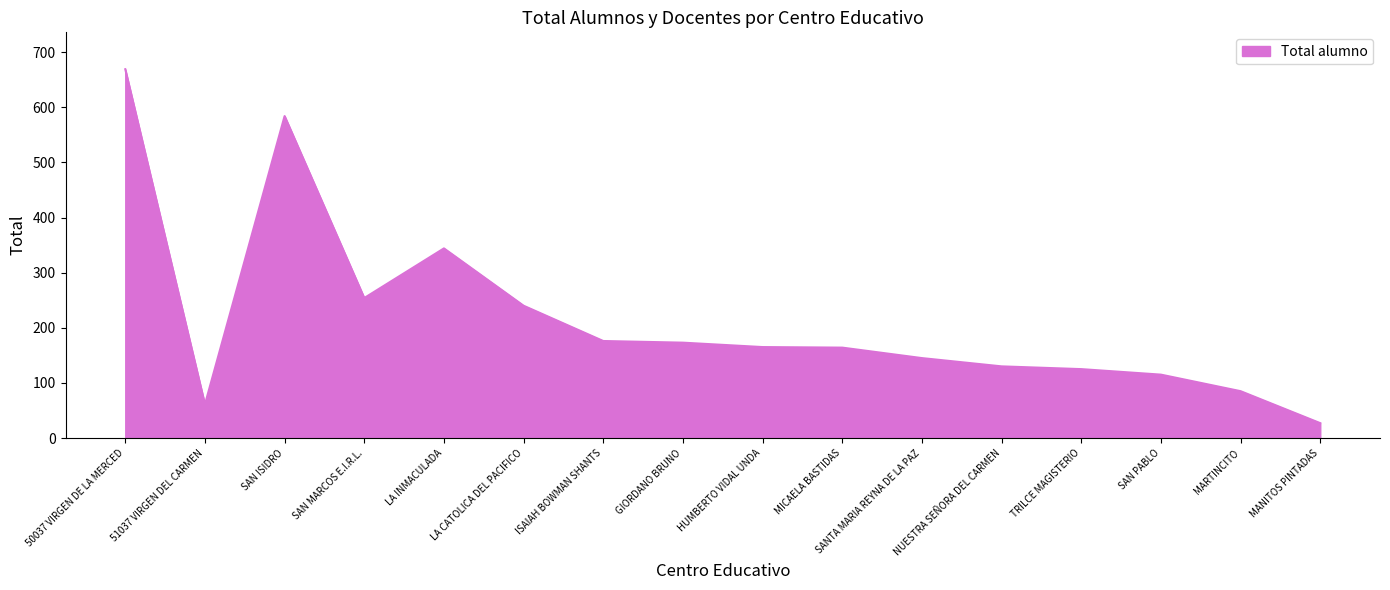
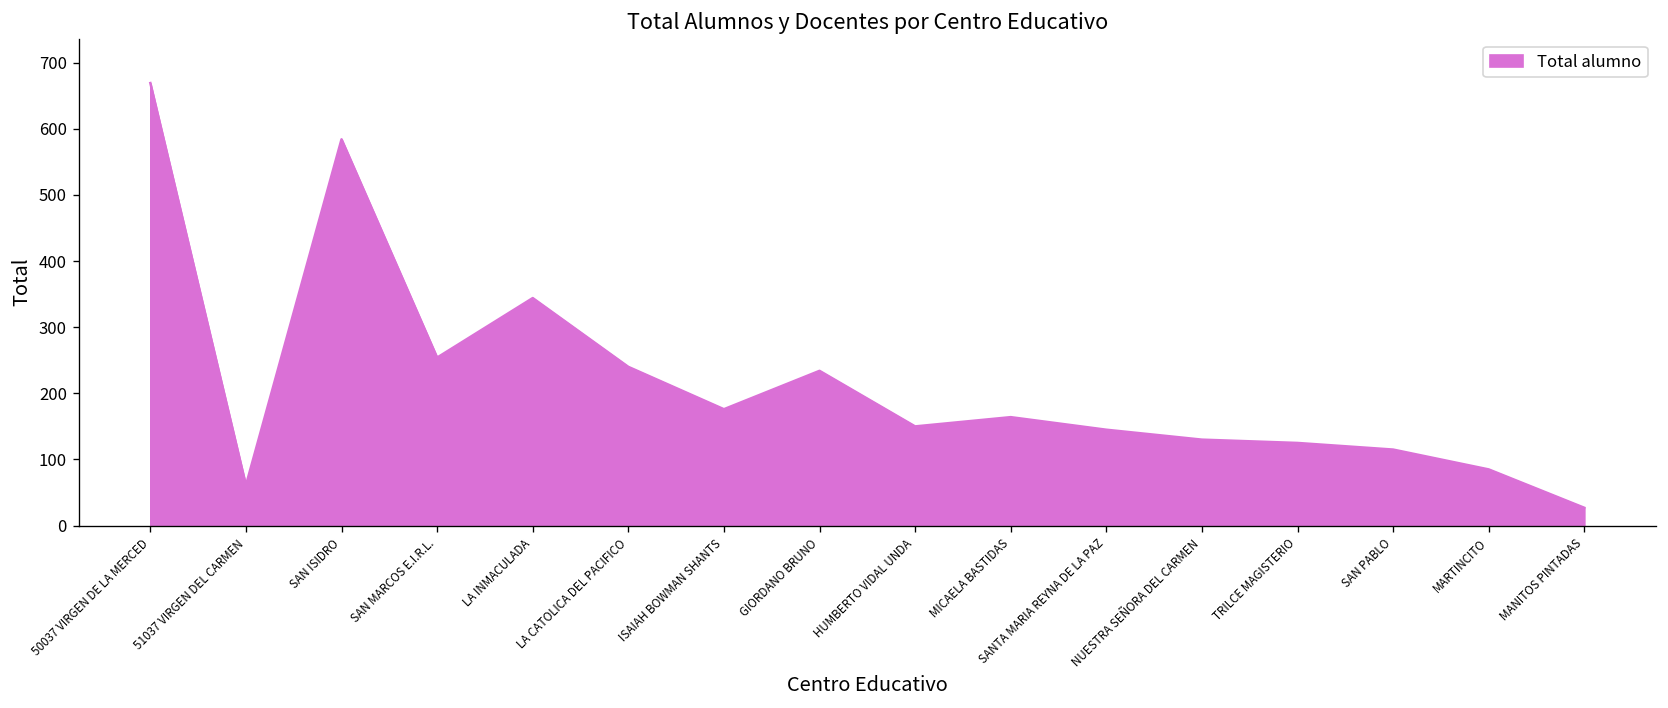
GIORDANO BRUNO: 170 -> 230
HUMBERTO VIDAL UNDA: 170 -> 150
